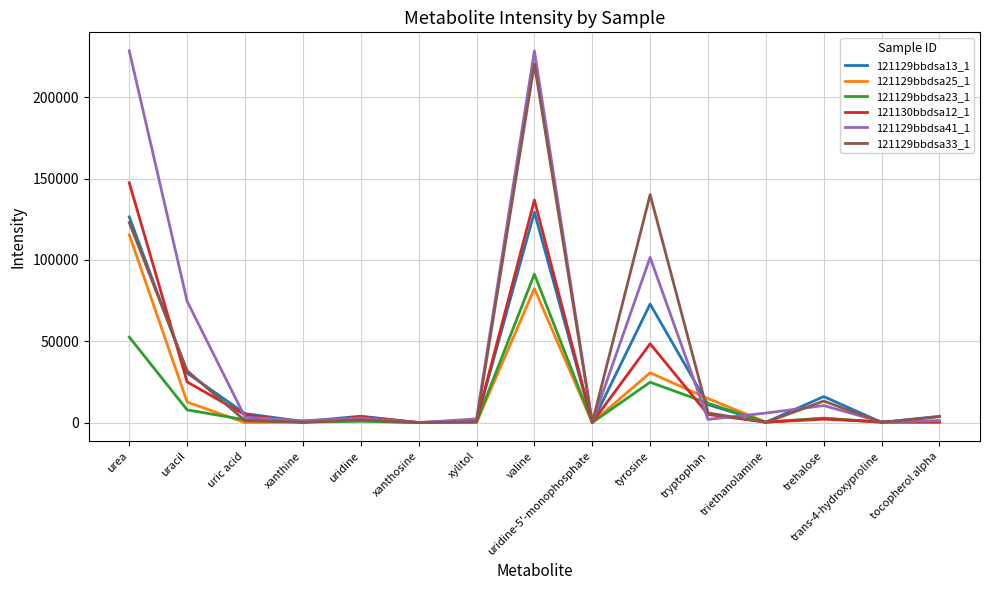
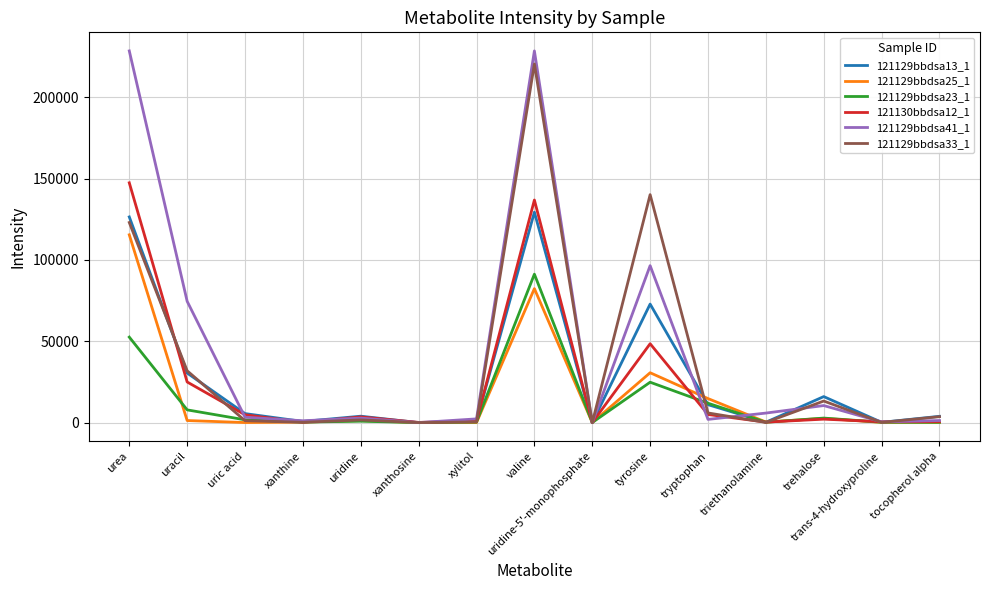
121129bbdsa25_1, uracil: 13000 -> 1000
121129bbdsa41_1, tyrosine: 102000 -> 97000
